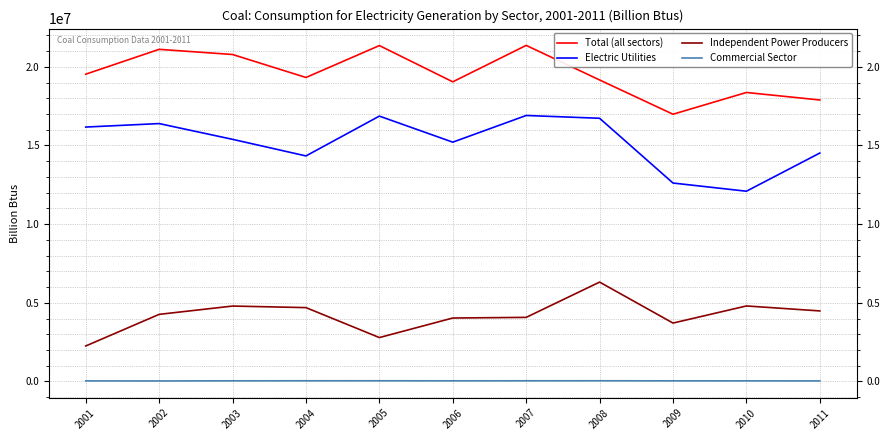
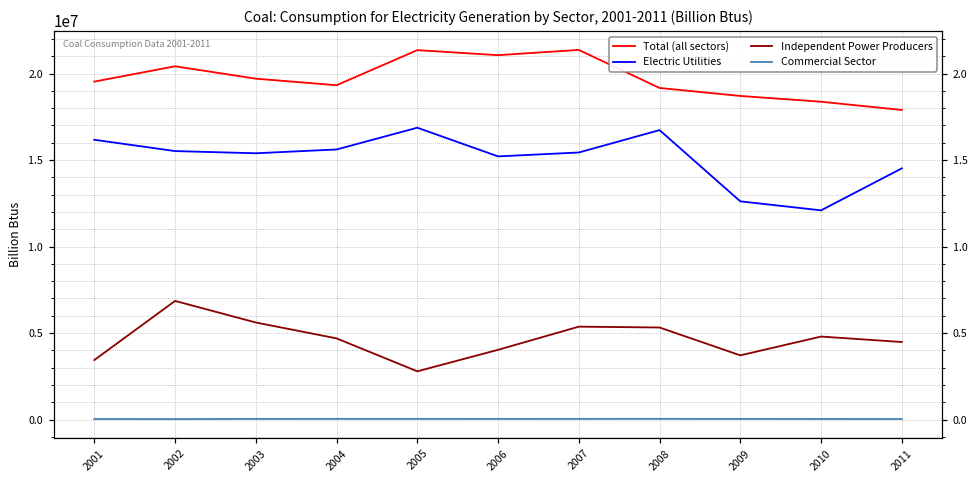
Independent Power Producers, 2001: 2300000 -> 3400000
Total (all sectors), 2002: 21100000 -> 20400000
Electric Utilities, 2002: 16400000 -> 15500000
Independent Power Producers, 2002: 4300000 -> 6900000
Total (all sectors), 2003: 20800000 -> 19700000
Independent Power Producers, 2003: 4800000 -> 5600000
Electric Utilities, 2004: 14300000 -> 15600000
Total (all sectors), 2006: 19000000 -> 21100000
Electric Utilities, 2007: 16900000 -> 15400000
Independent Power Producers, 2007: 4100000 -> 5400000
Independent Power Producers, 2008: 6300000 -> 5300000
Total (all sectors), 2009: 17000000 -> 18700000
